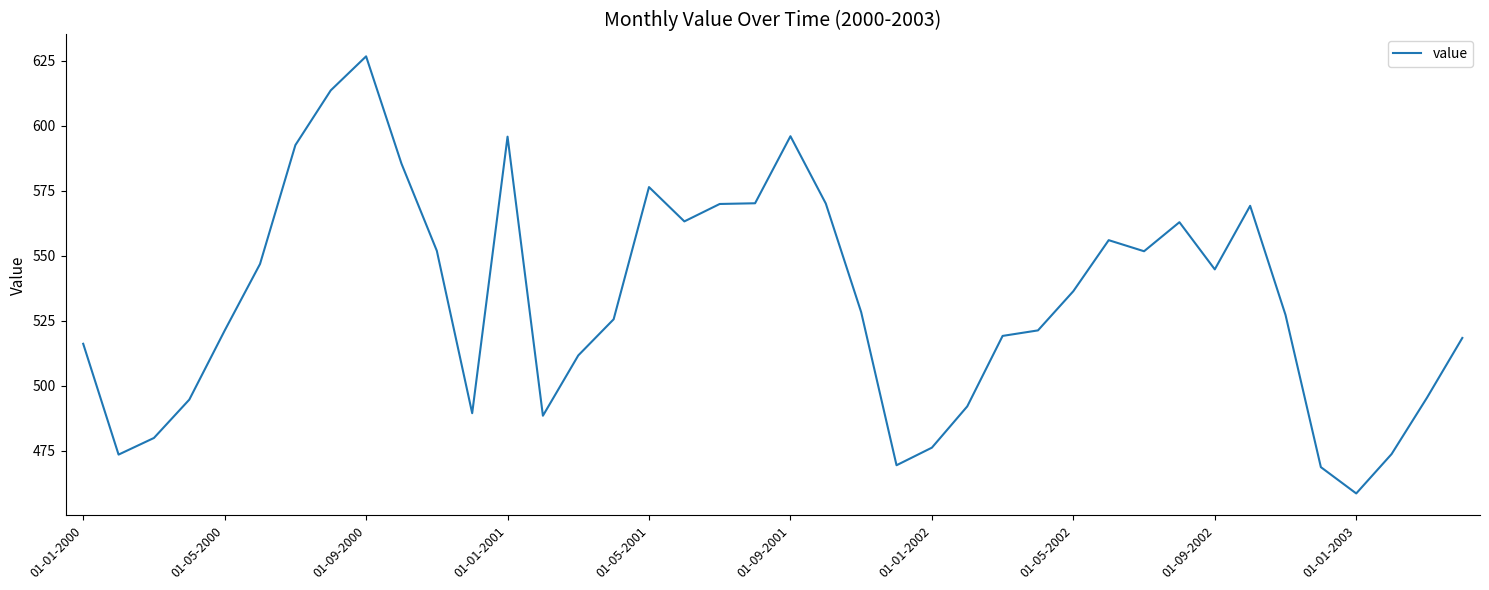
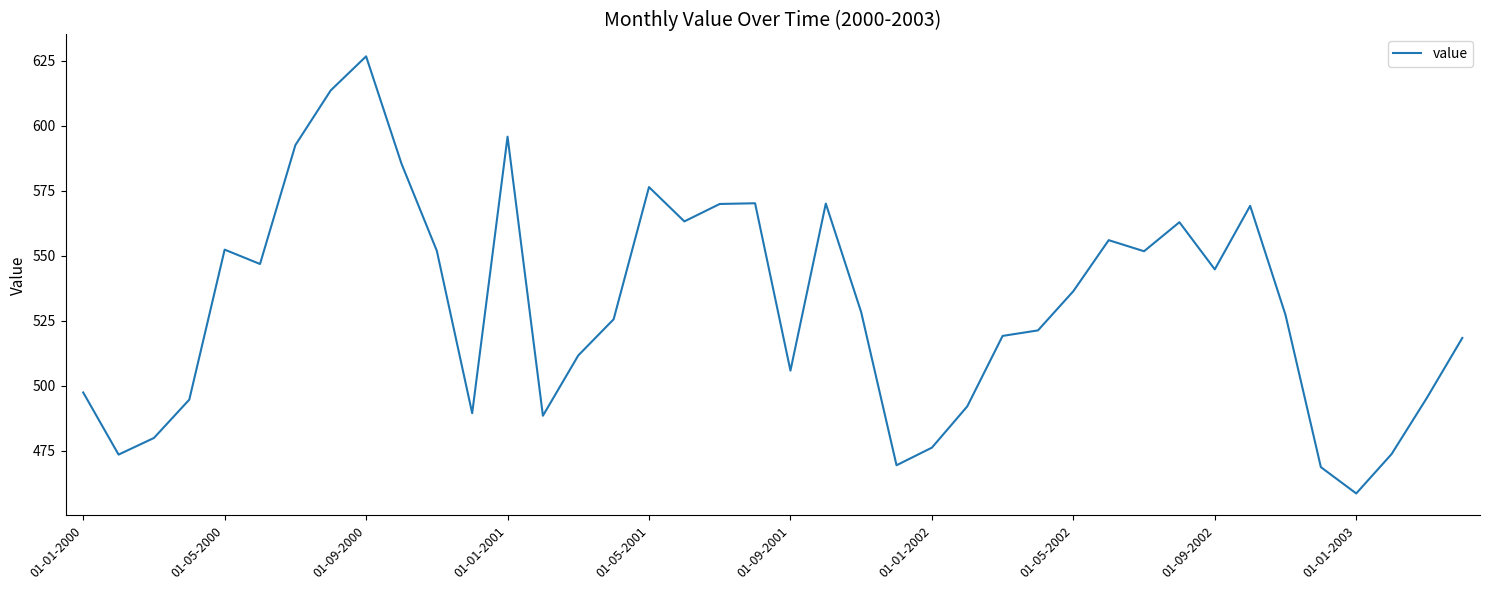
01-01-2000: 516 -> 497
01-05-2000: 521 -> 552
01-09-2001: 596 -> 506
